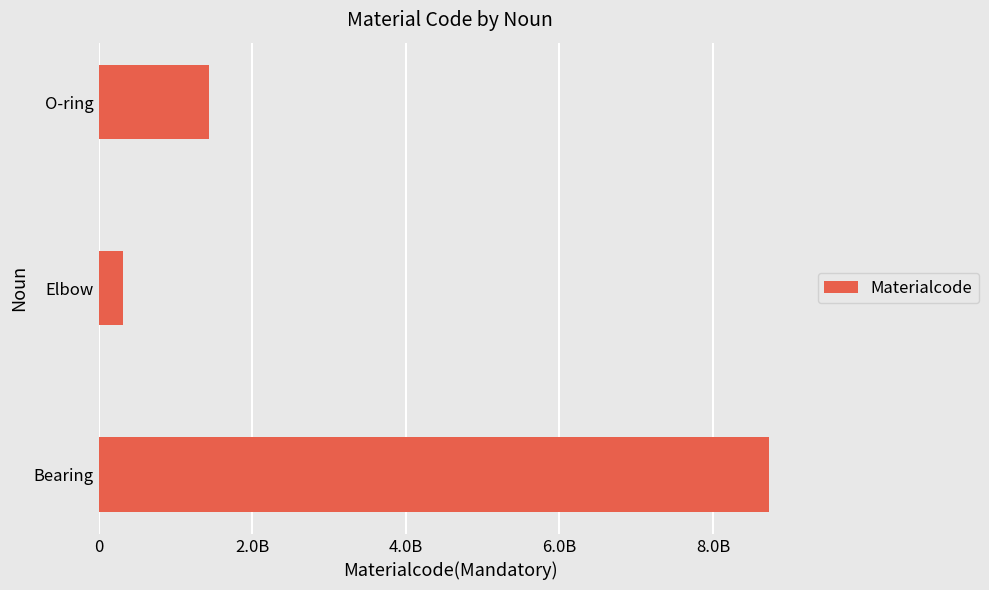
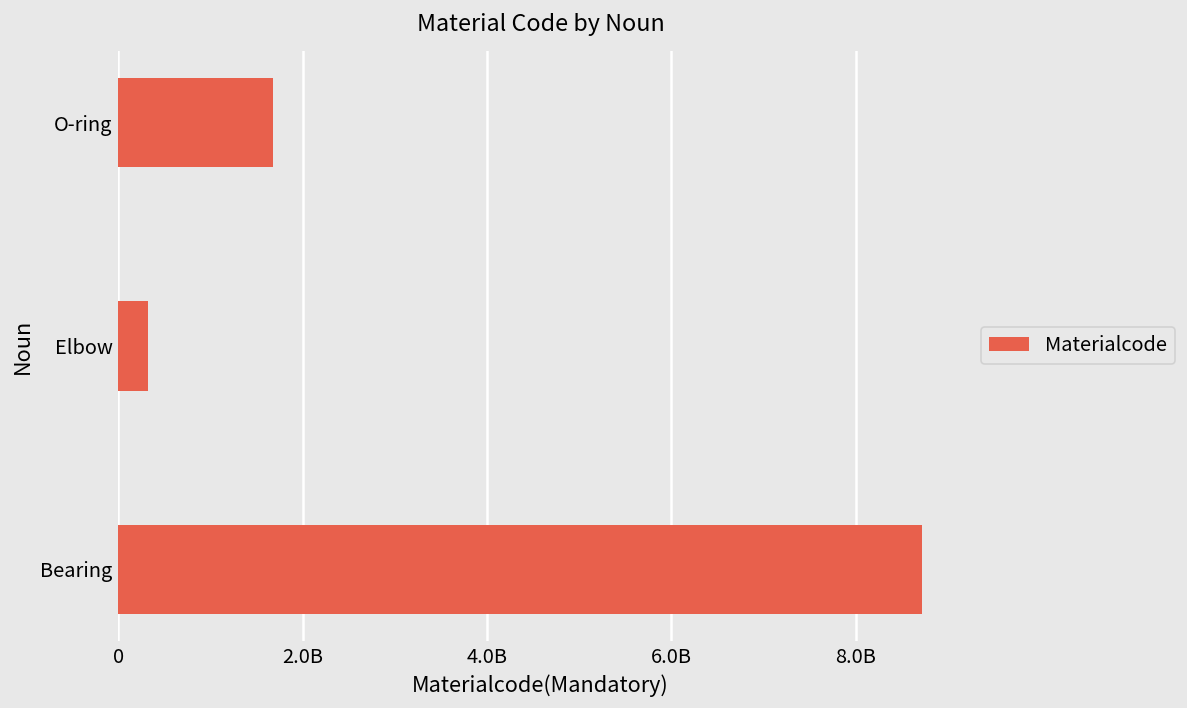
O-ring: 1400000000 -> 1700000000
